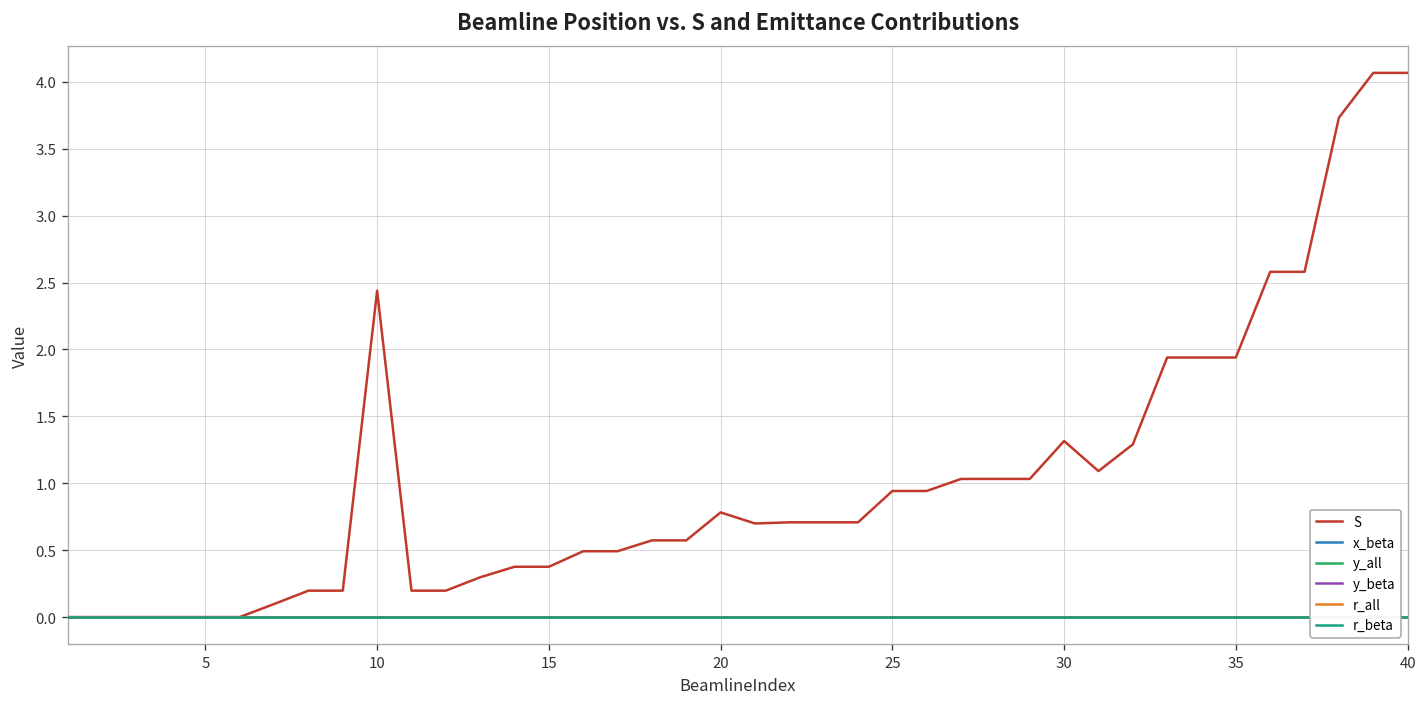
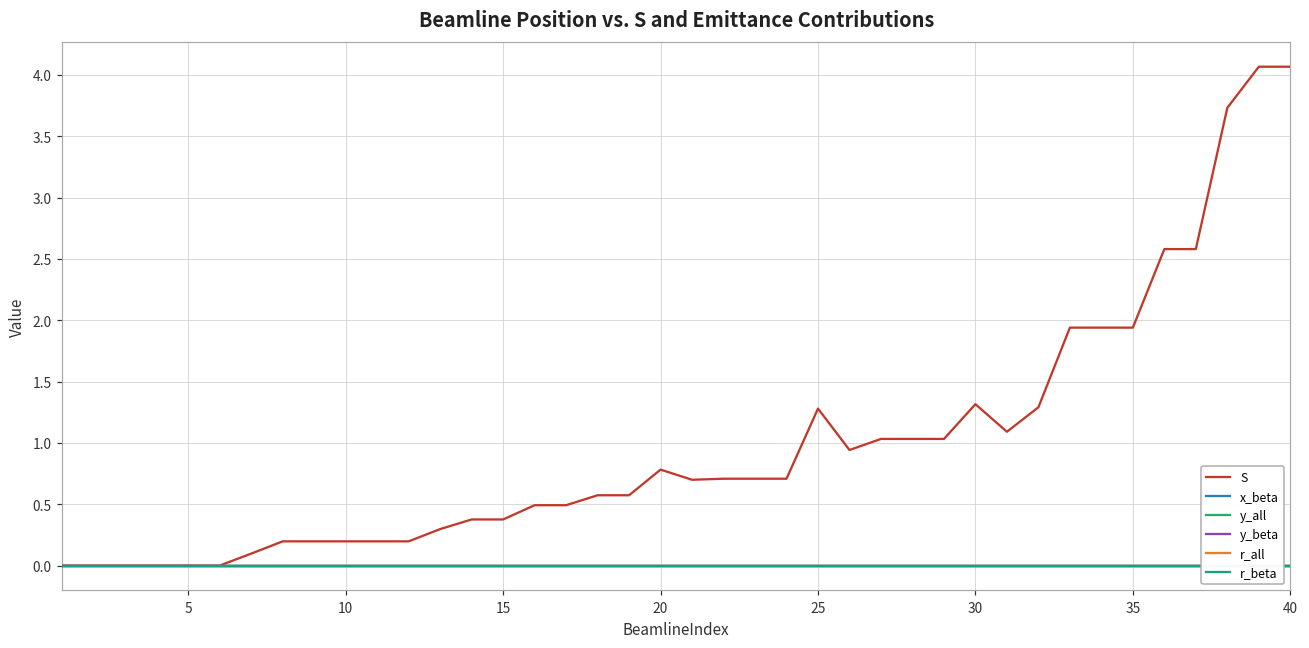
S, 10: 2.44 -> 0.20
S, 25: 0.94 -> 1.28
